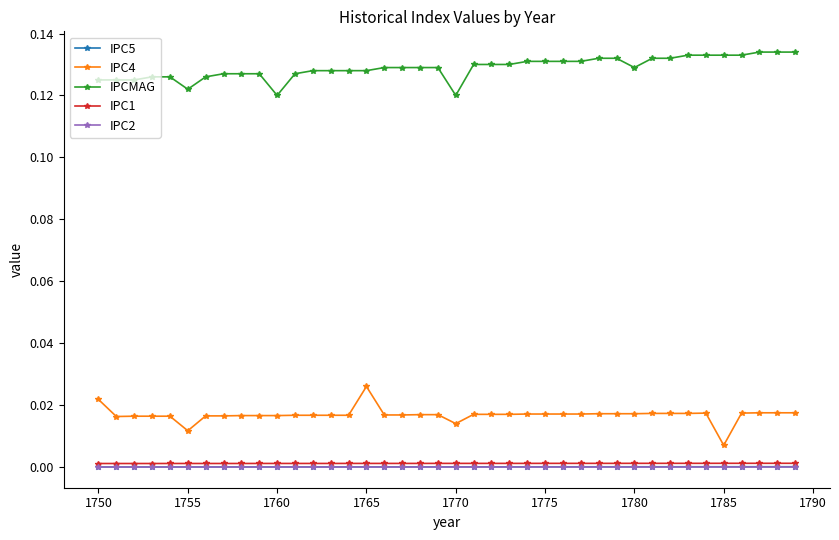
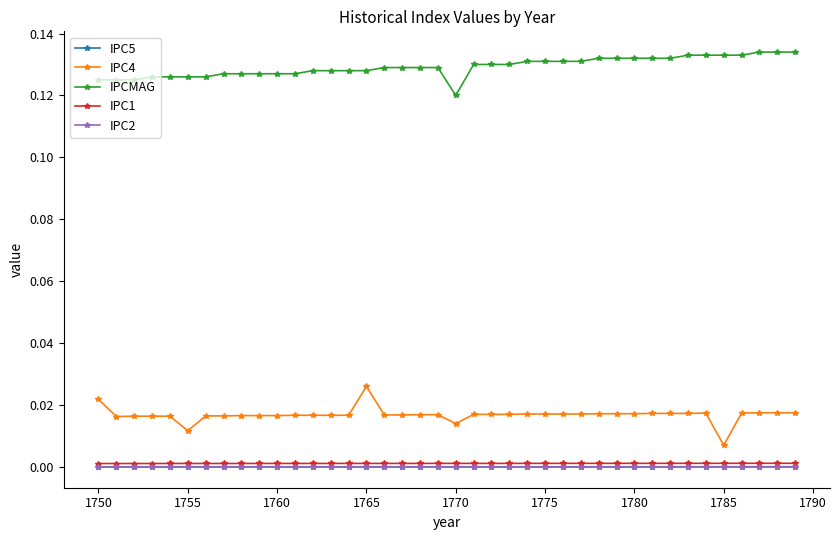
IPCMAG, 1755: 0.122 -> 0.126
IPCMAG, 1760: 0.120 -> 0.127
IPCMAG, 1780: 0.129 -> 0.132
